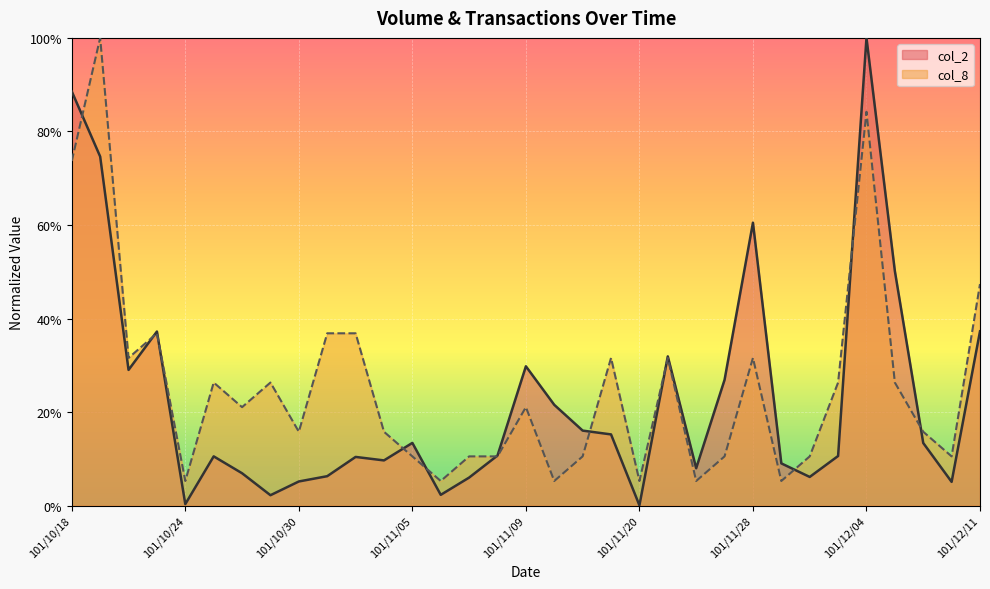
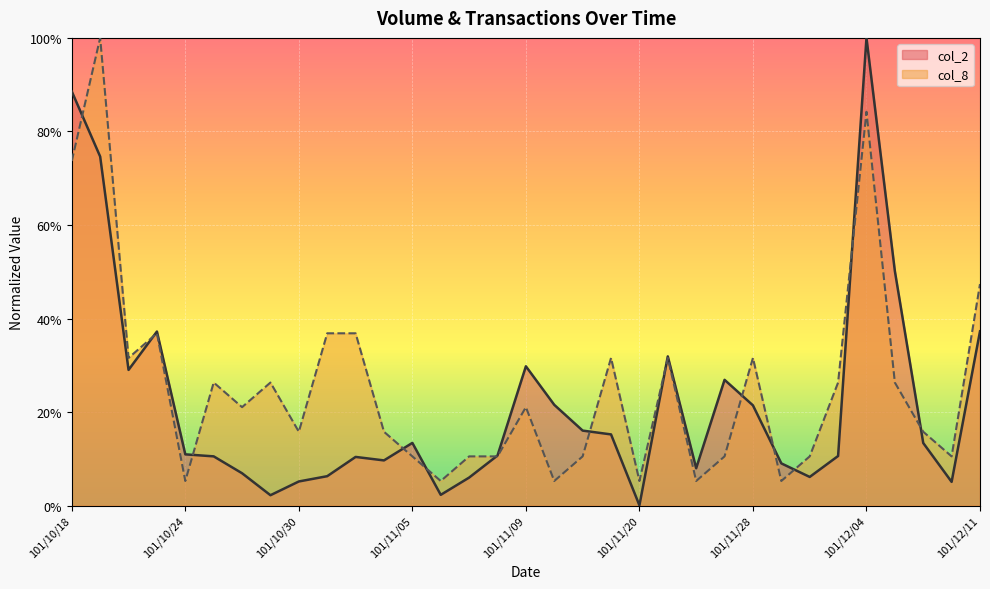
col_2, 101/10/24: 0% -> 11%
col_2, 101/11/28: 60% -> 21%
